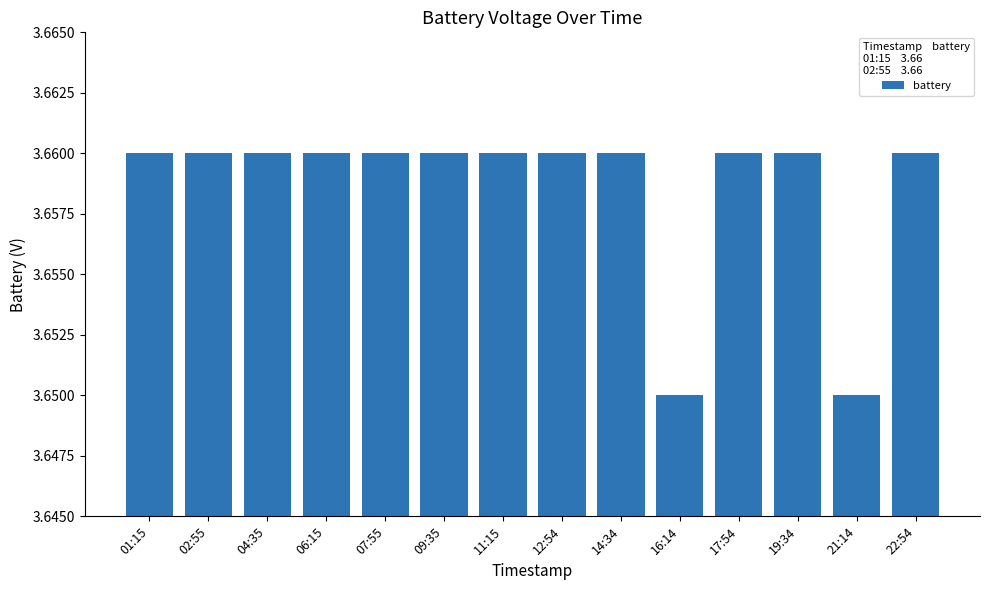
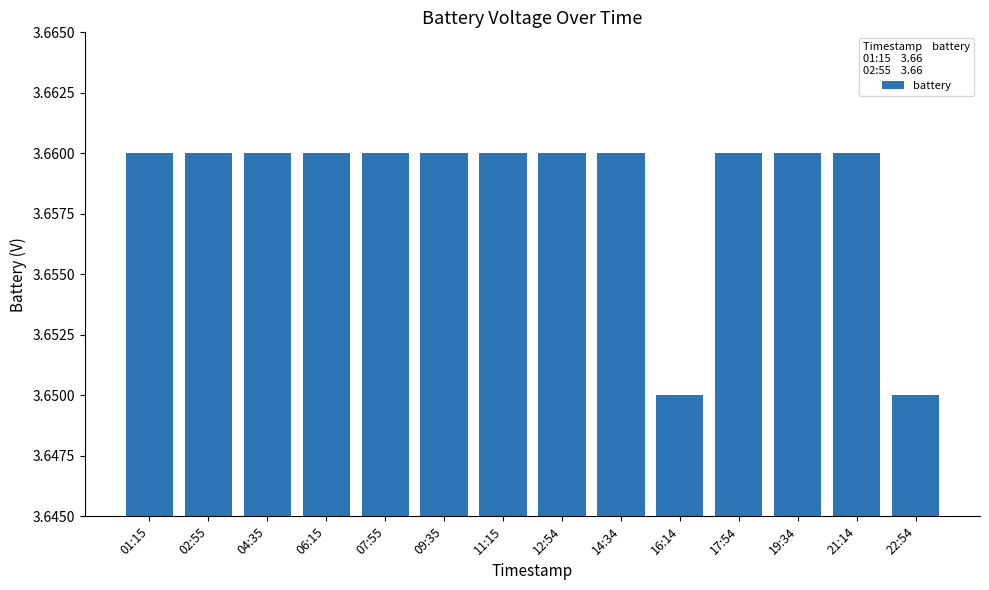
21:14: 3.65 -> 3.66
22:54: 3.66 -> 3.65
